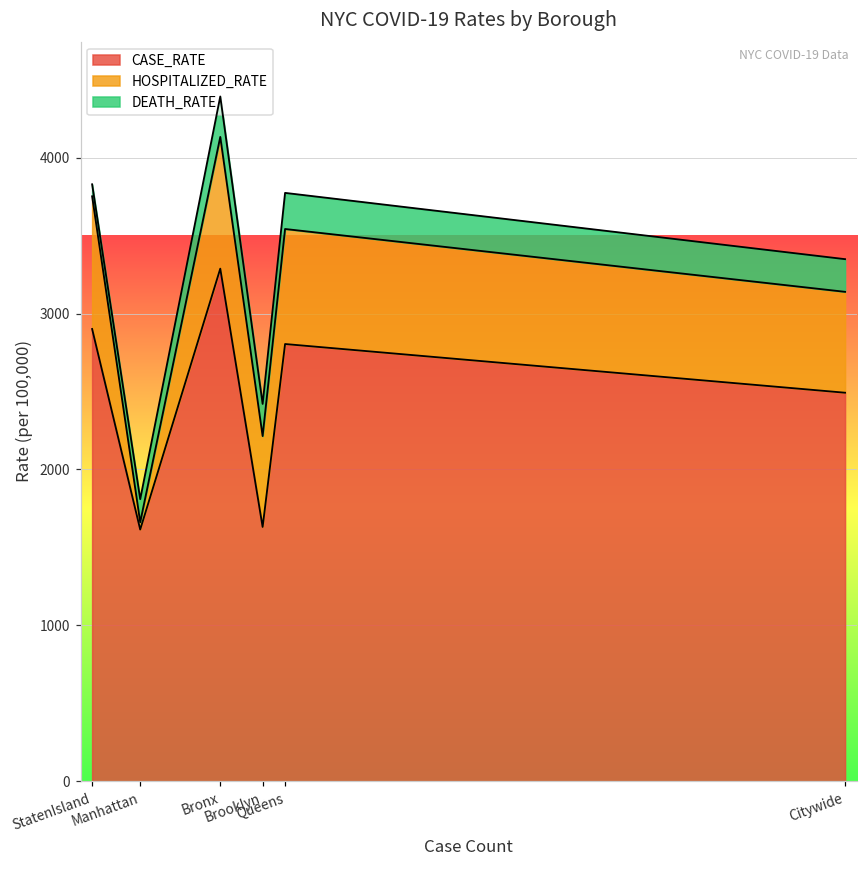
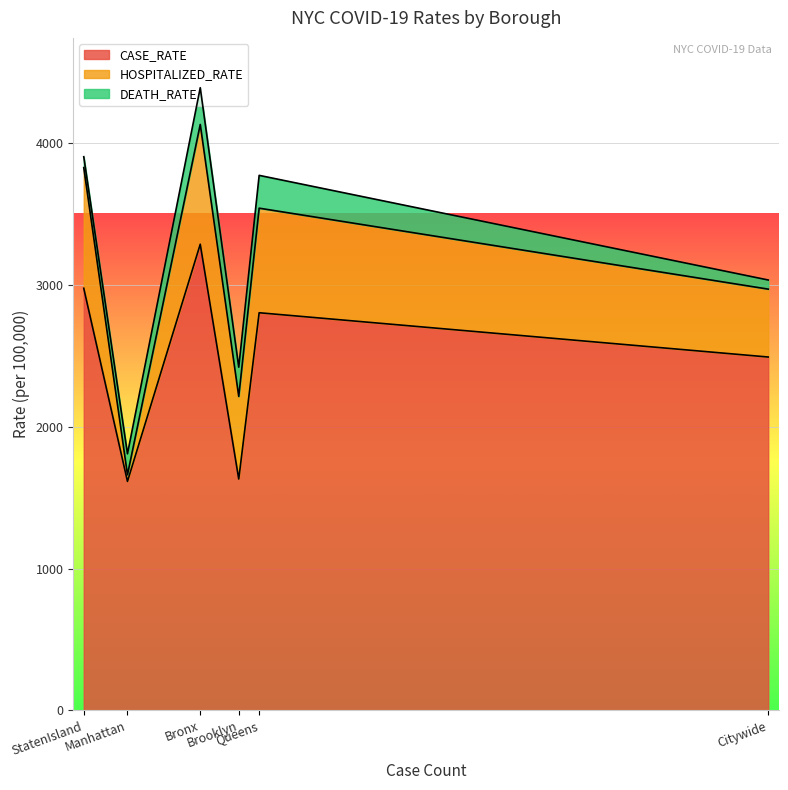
CASE_RATE, StatenIsland: 2900 -> 2980
HOSPITALIZED_RATE, Citywide: 650 -> 480
DEATH_RATE, Citywide: 210 -> 60
